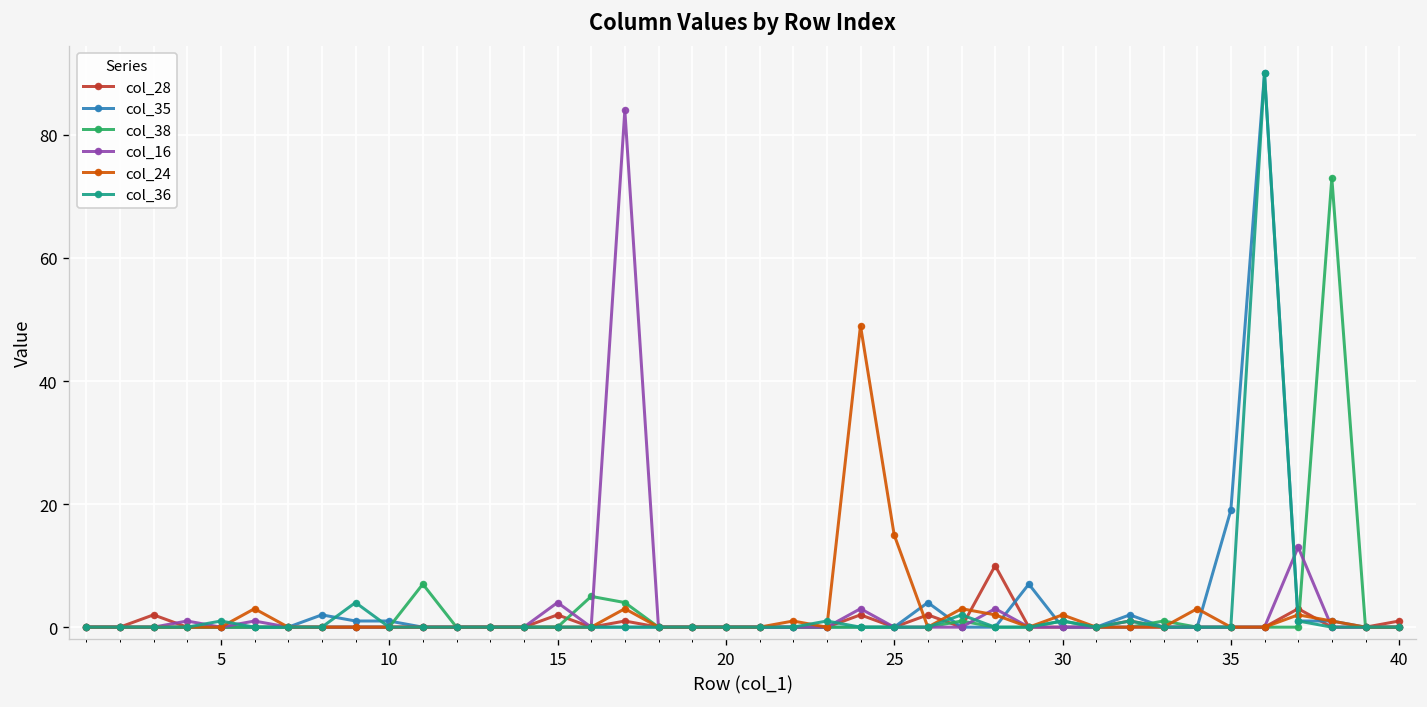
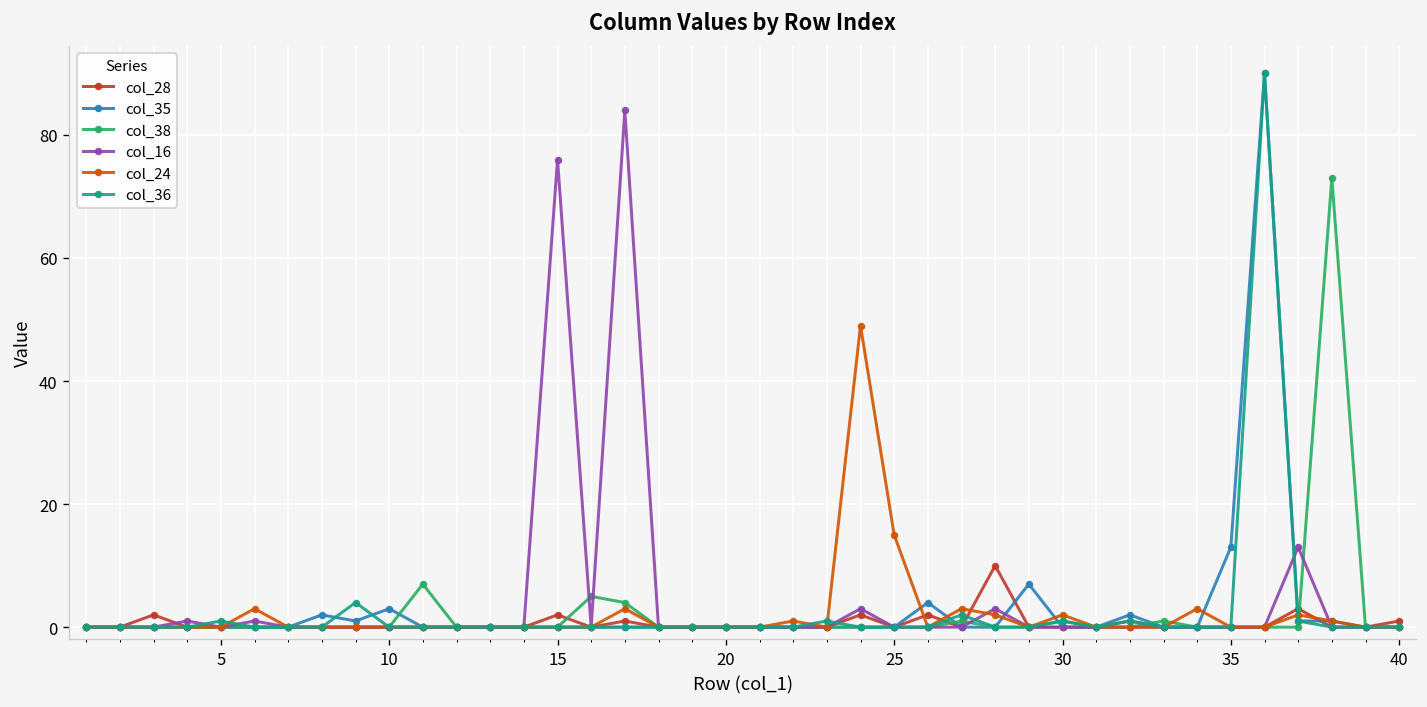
col_35, 10: 1 -> 3
col_16, 15: 4 -> 76
col_35, 35: 19 -> 13
